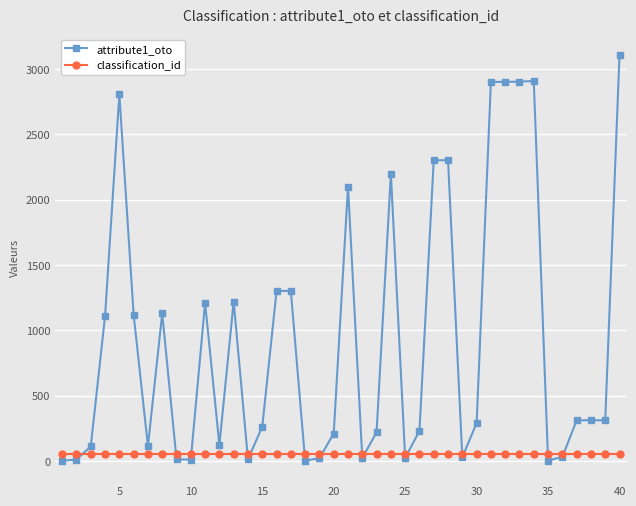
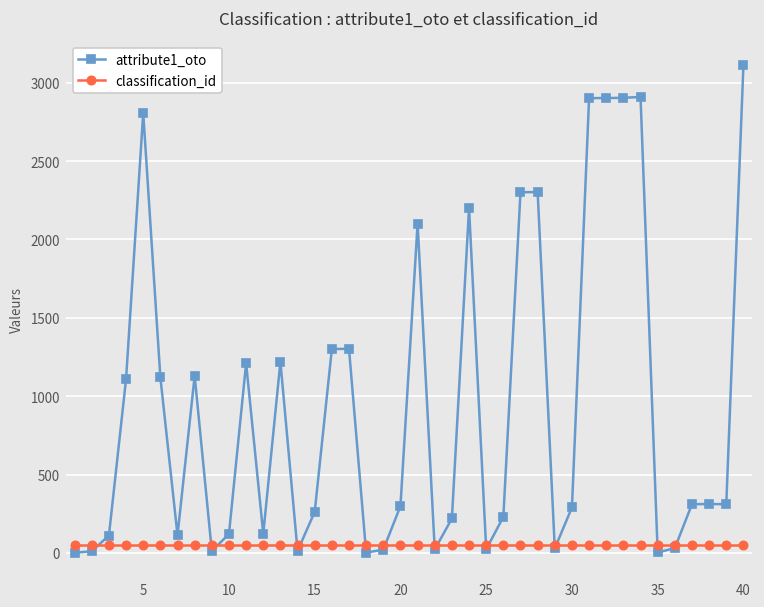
attribute1_oto, 10: 10 -> 120
attribute1_oto, 20: 210 -> 300
